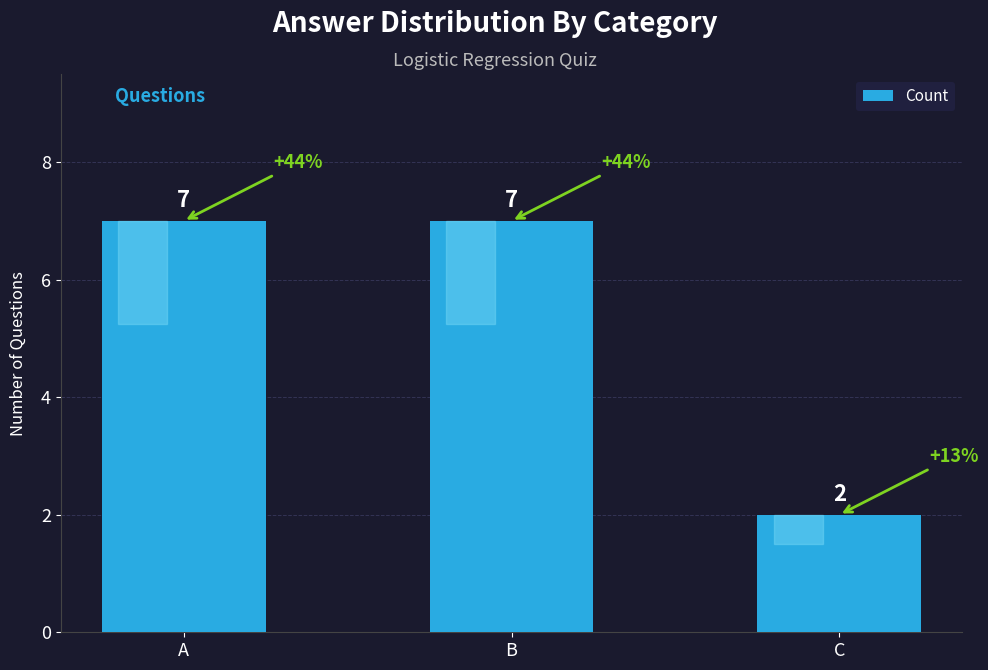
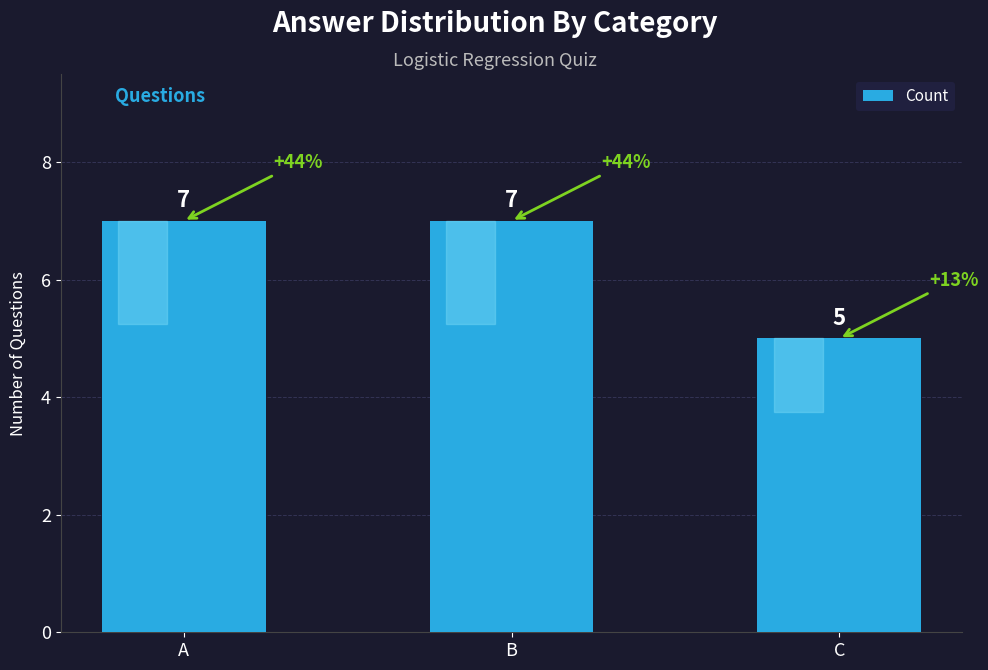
C: 2 -> 5
